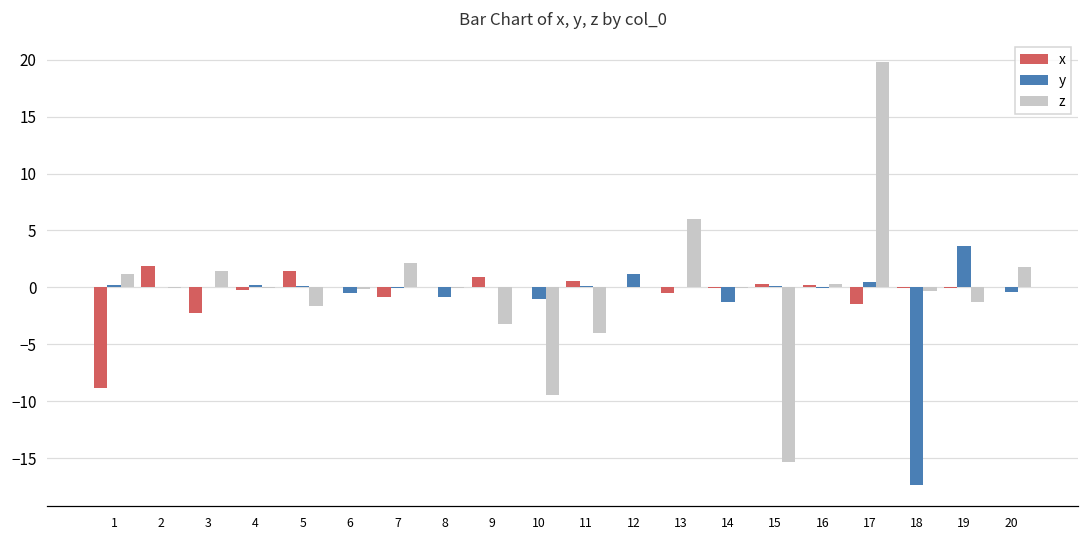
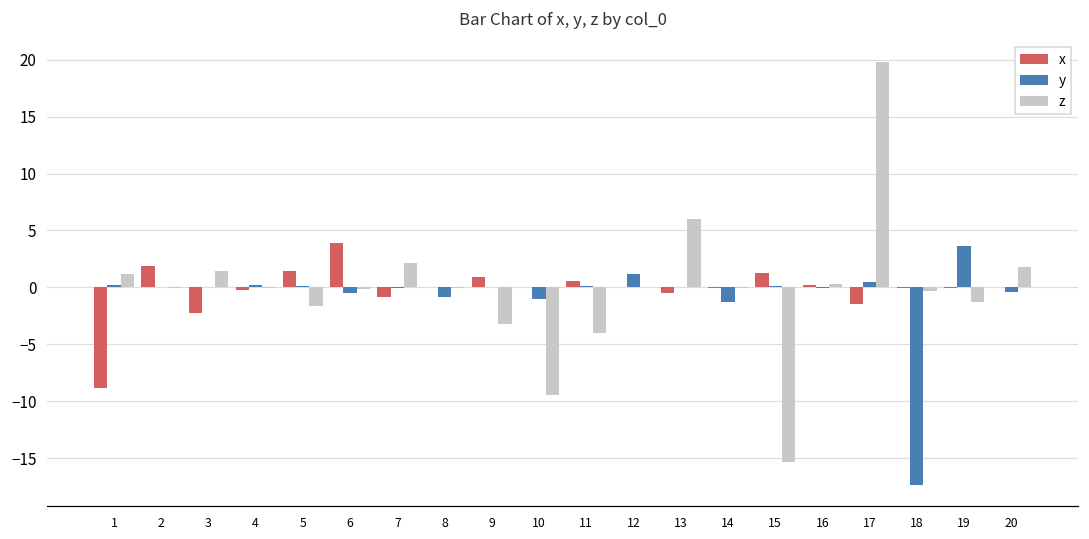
x, 6: 0.0 -> 3.9
x, 15: 0.3 -> 1.3
